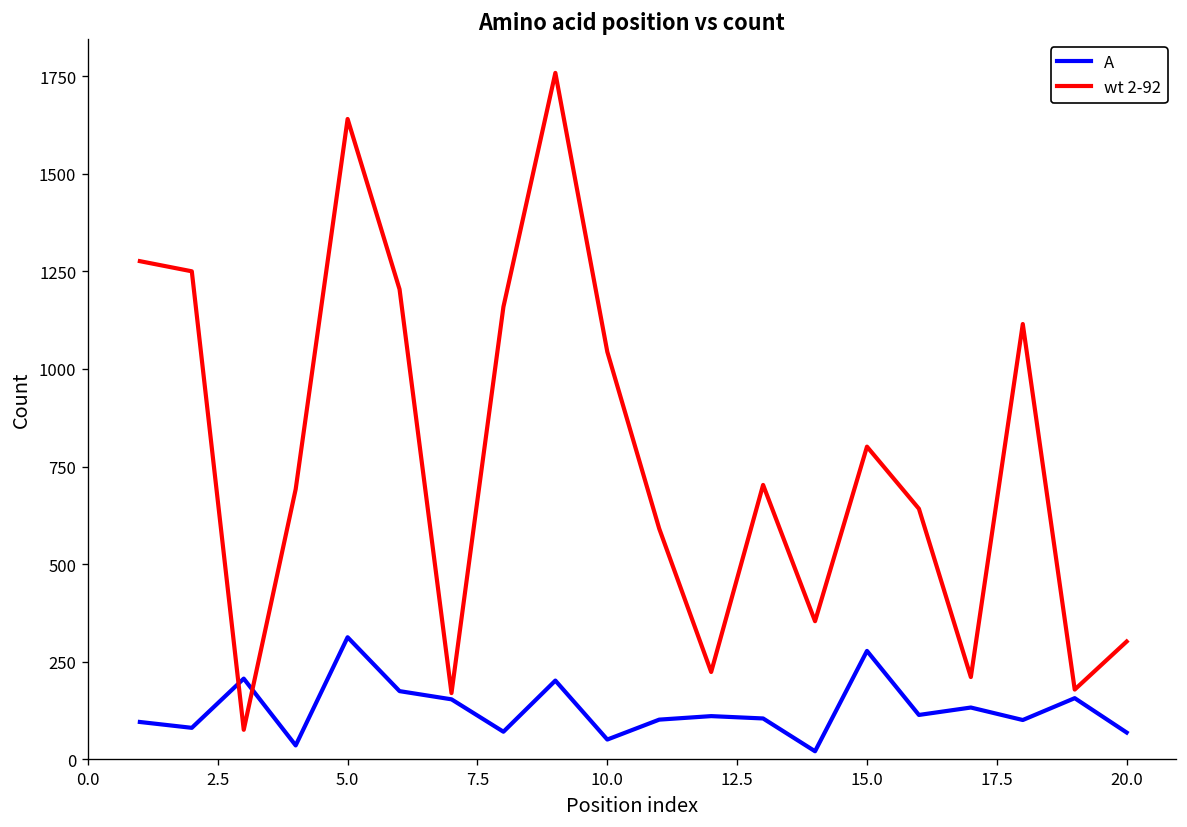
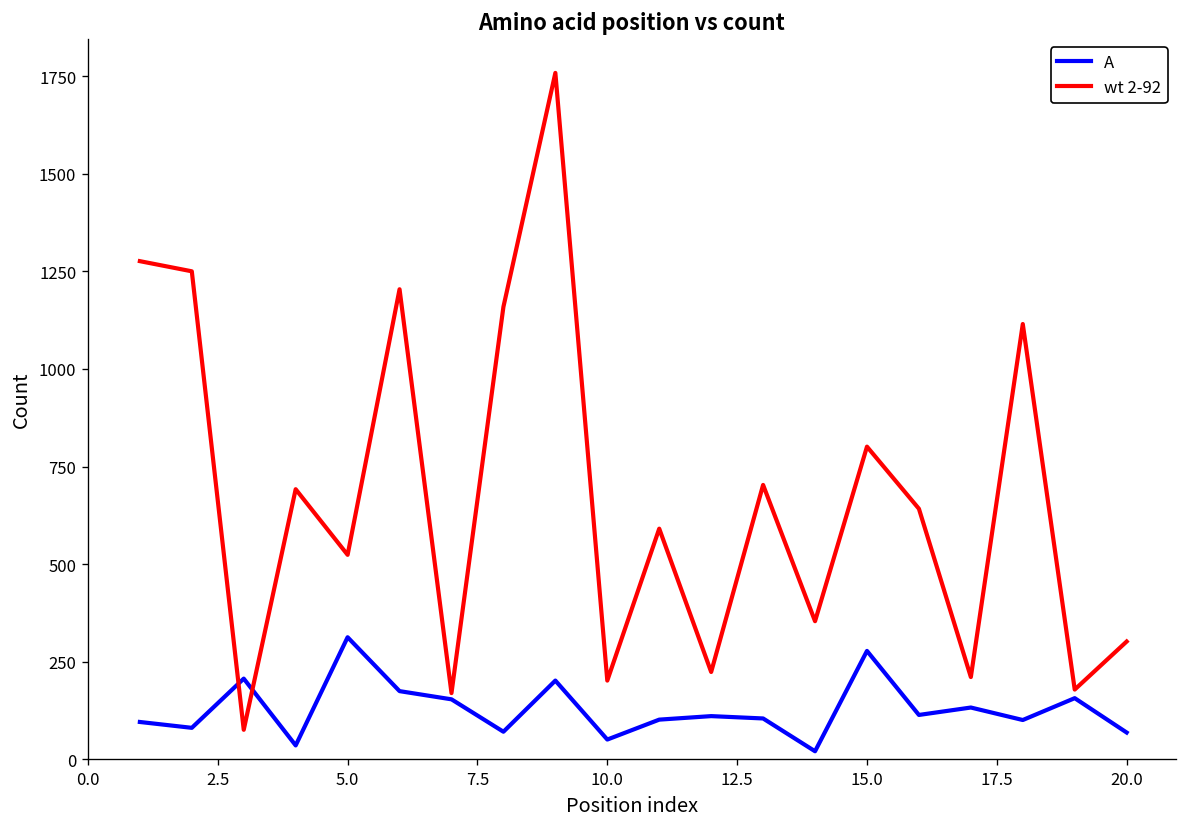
wt 2-92, 5.0: 1640 -> 520
wt 2-92, 10.0: 1040 -> 200
